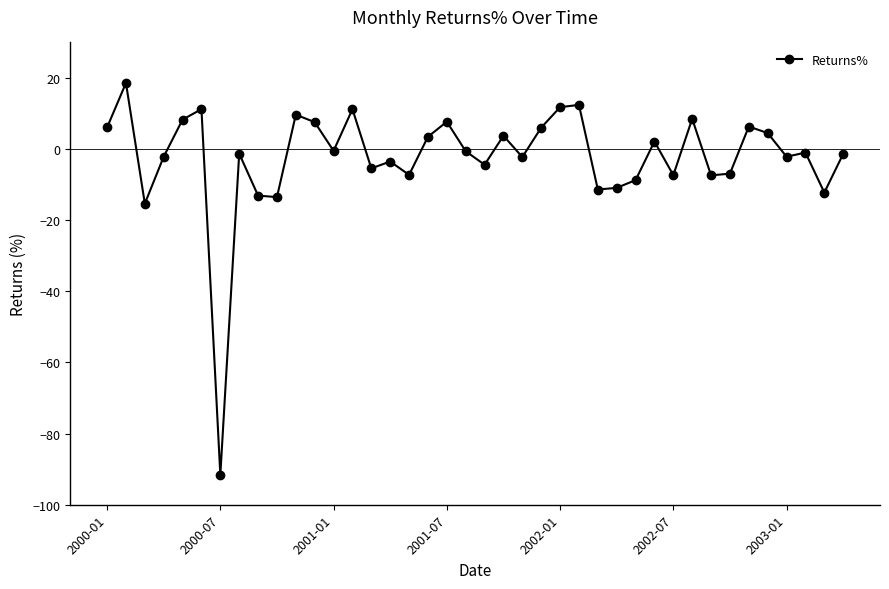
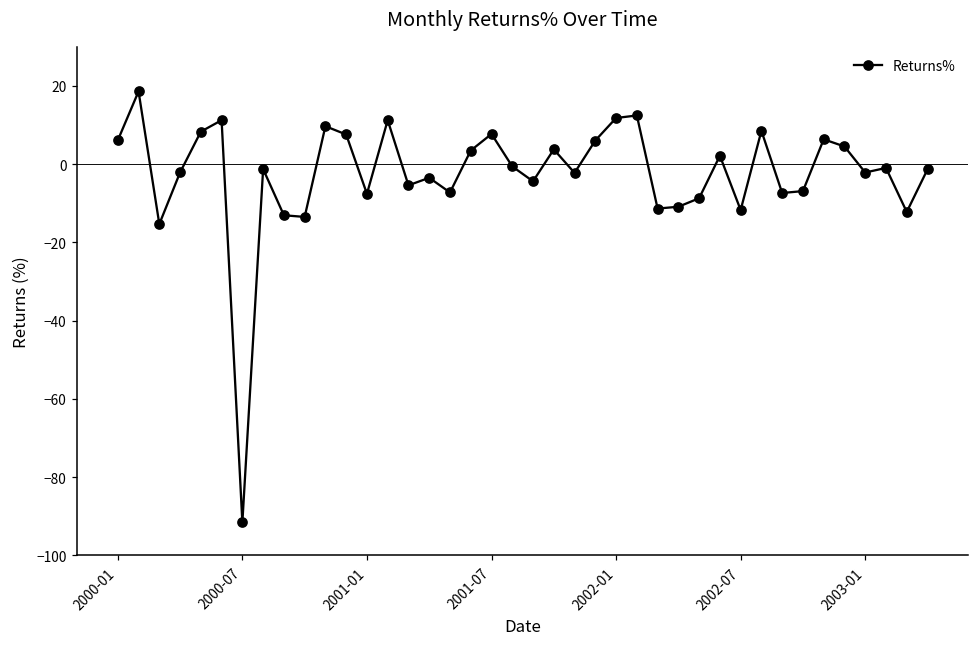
2001-01: 0 -> -8
2002-07: -7 -> -12
